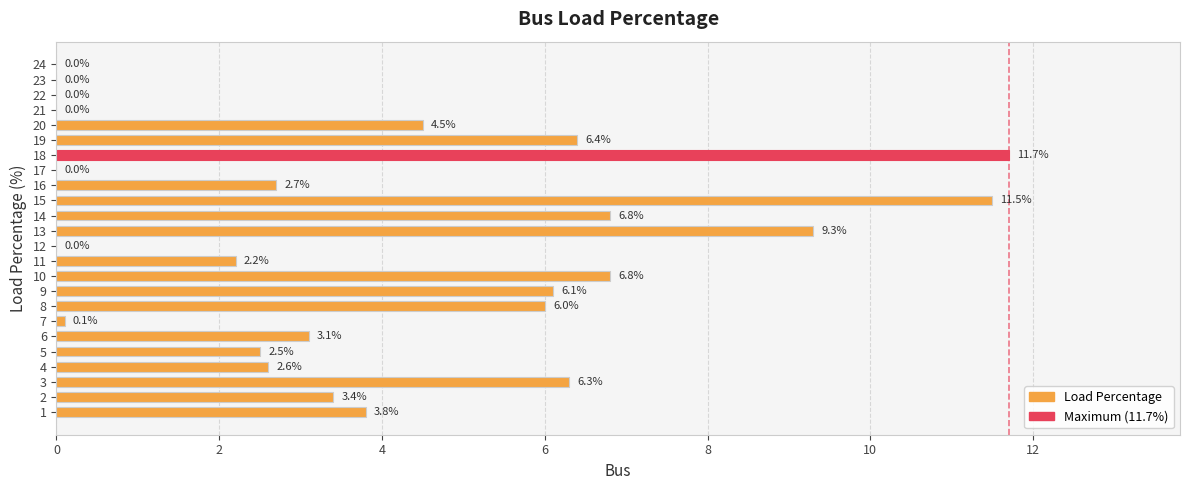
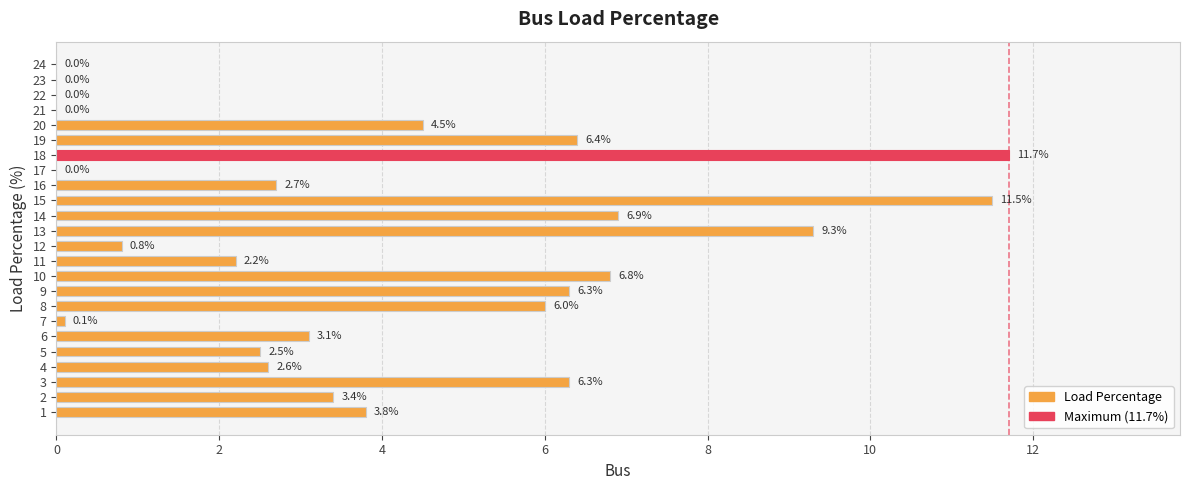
14: 6.8% -> 6.9%
12: 0.0% -> 0.8%
9: 6.1% -> 6.3%
